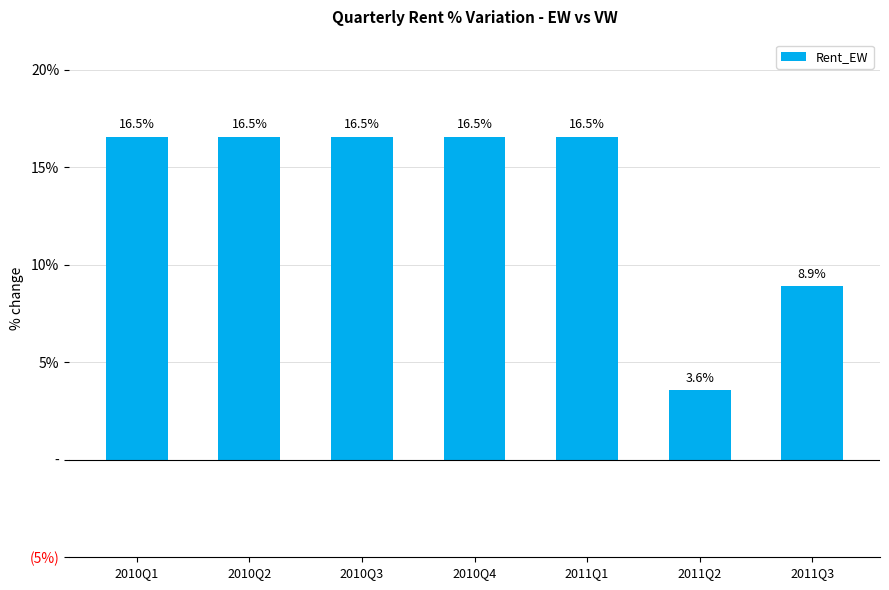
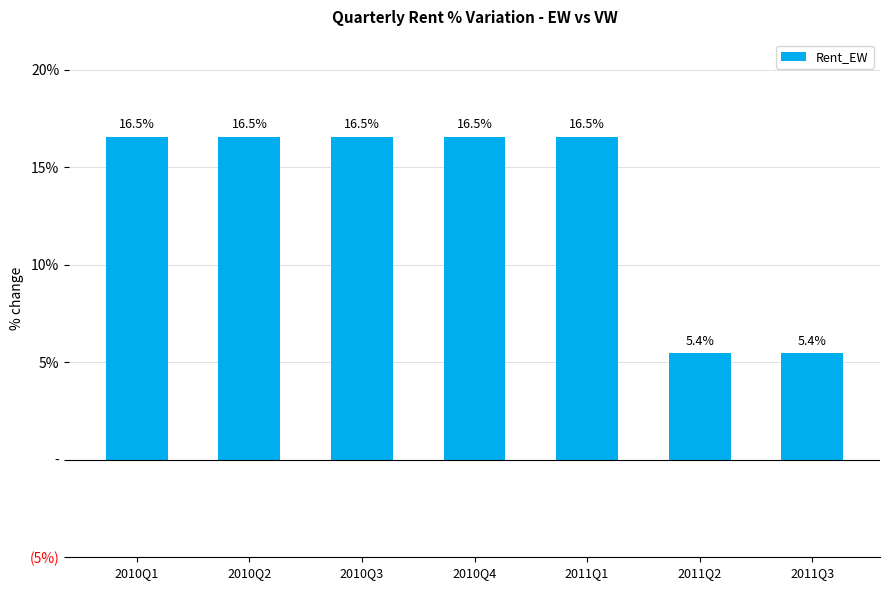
2011Q2: 3.6% -> 5.4%
2011Q3: 8.9% -> 5.4%
